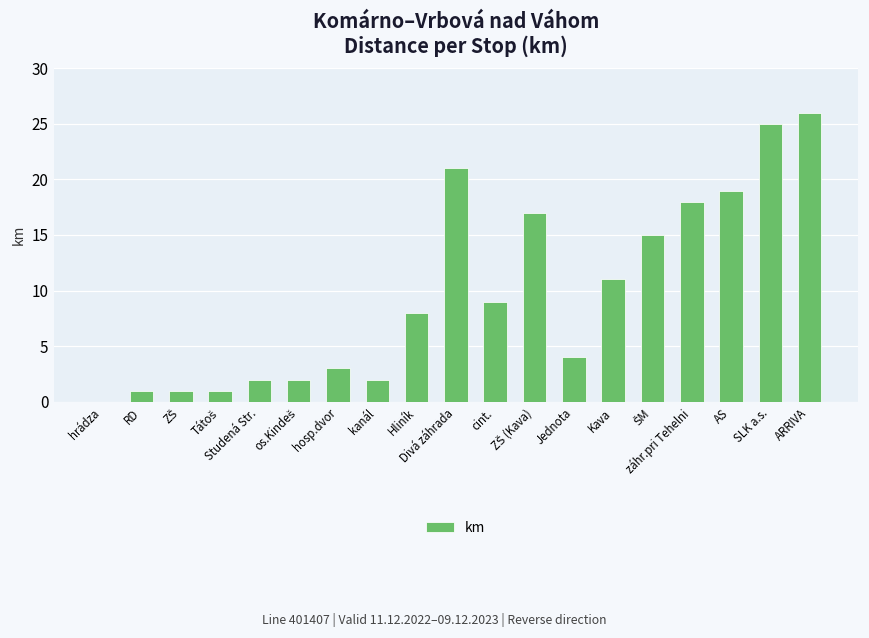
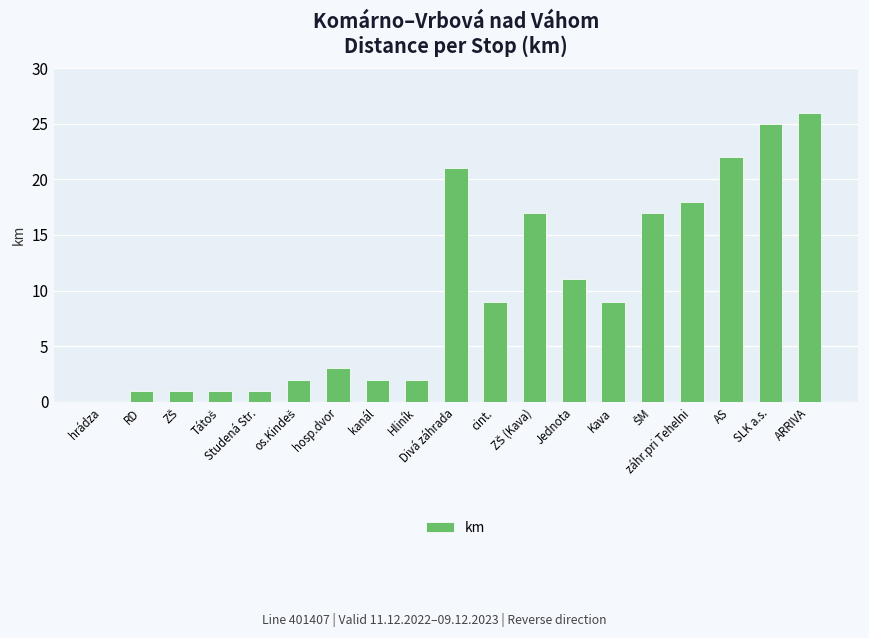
Studená Str.: 2 -> 1
Hliník: 8 -> 2
Jednota: 4 -> 11
Kava: 11 -> 9
ŠM: 15 -> 17
AS: 19 -> 22
